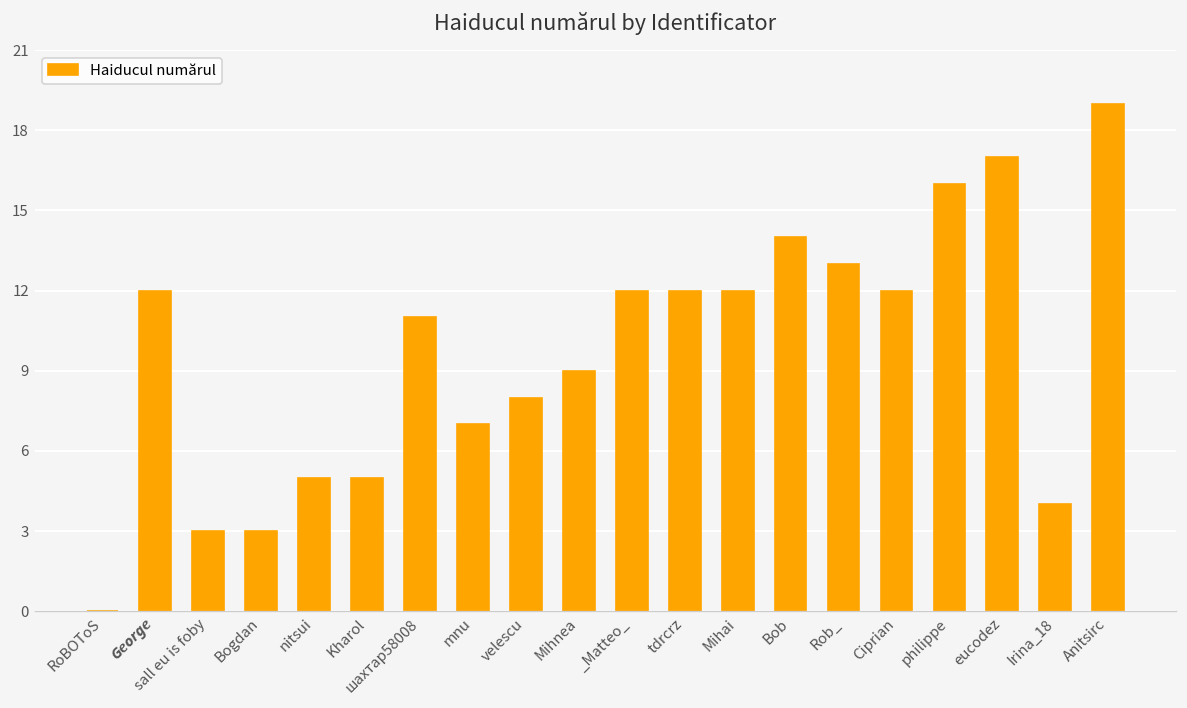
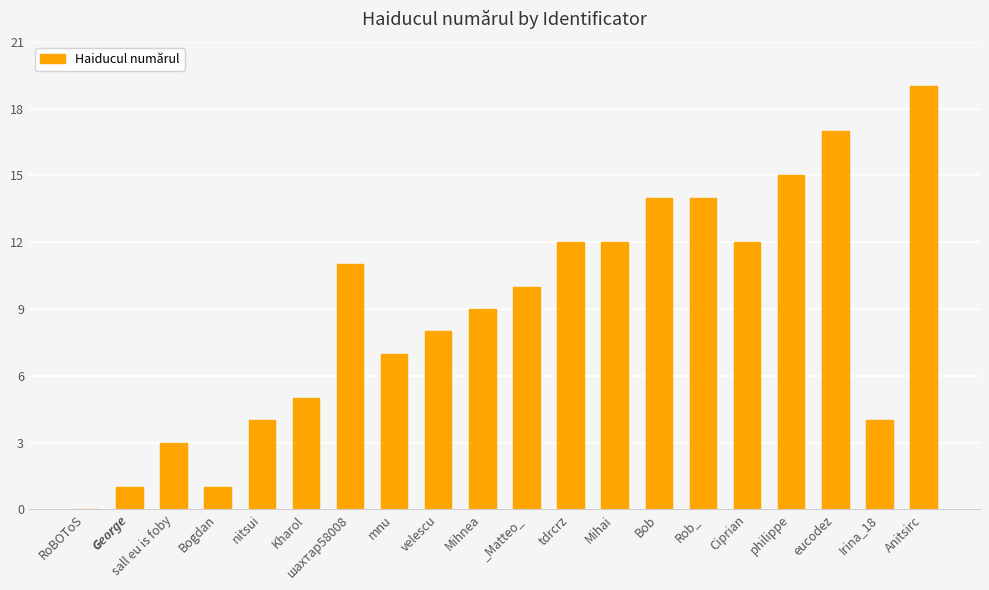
𝙂𝙚𝙤𝙧𝙜𝙚: 12 -> 1
Bogdan: 3 -> 1
nitsui: 5 -> 4
_Matteo_: 12 -> 10
Rob_: 13 -> 14
philippe: 16 -> 15
